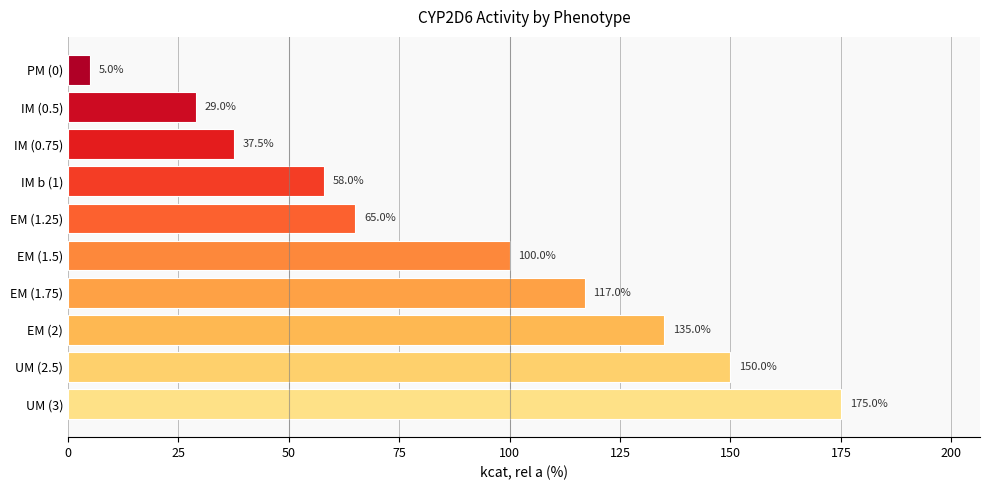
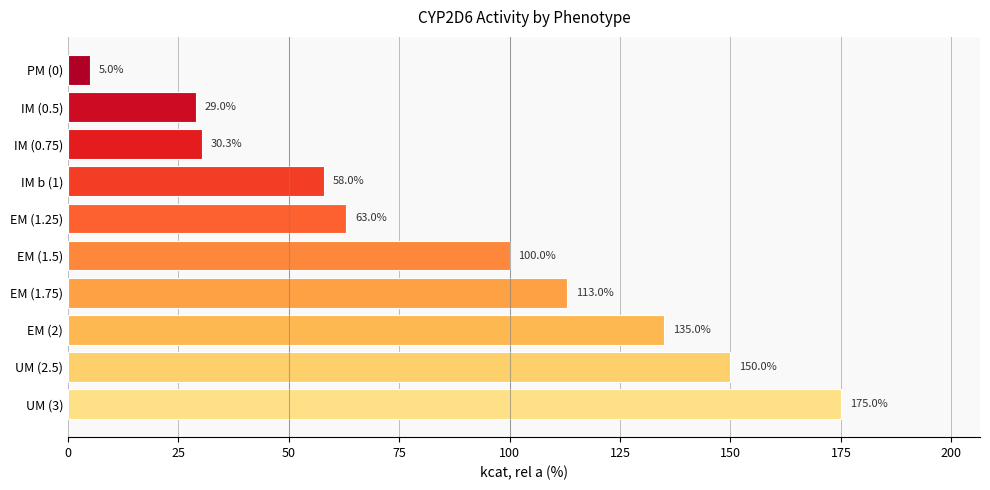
IM (0.75): 37.5% -> 30.3%
EM (1.25): 65.0% -> 63.0%
EM (1.75): 117.0% -> 113.0%
